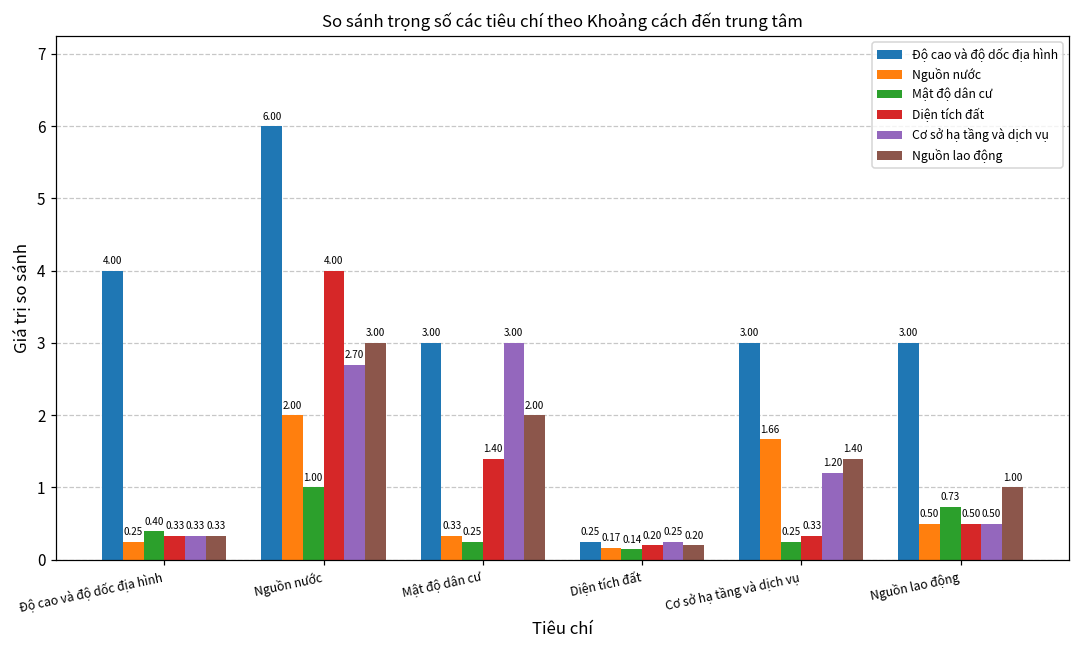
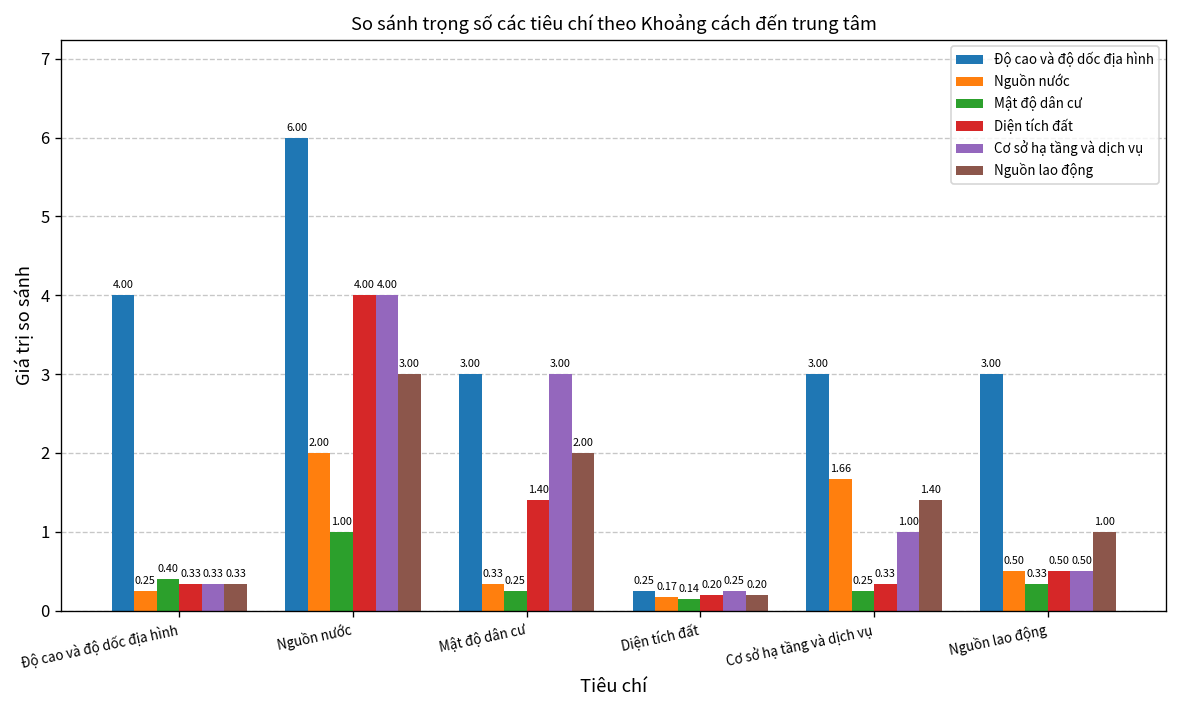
Cơ sở hạ tầng và dịch vụ, Nguồn nước: 2.70 -> 4.00
Cơ sở hạ tầng và dịch vụ, Cơ sở hạ tầng và dịch vụ: 1.20 -> 1.00
Mật độ dân cư, Nguồn lao động: 0.73 -> 0.33
